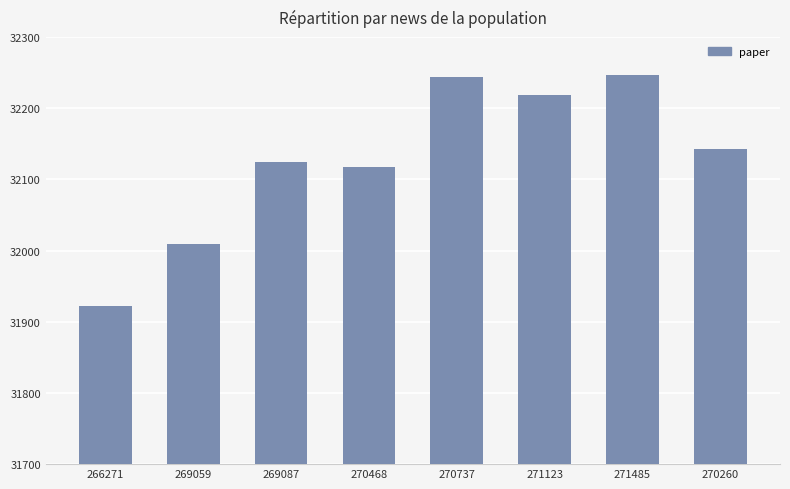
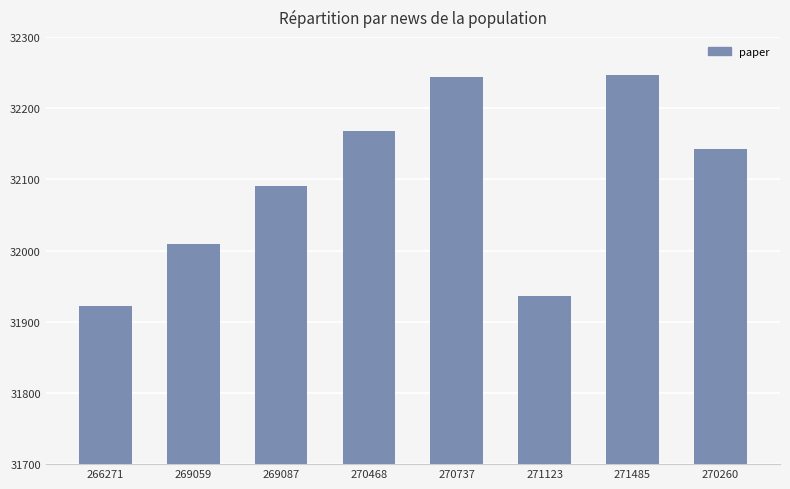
269087: 32130 -> 32090
270468: 32120 -> 32170
271123: 32220 -> 31940
